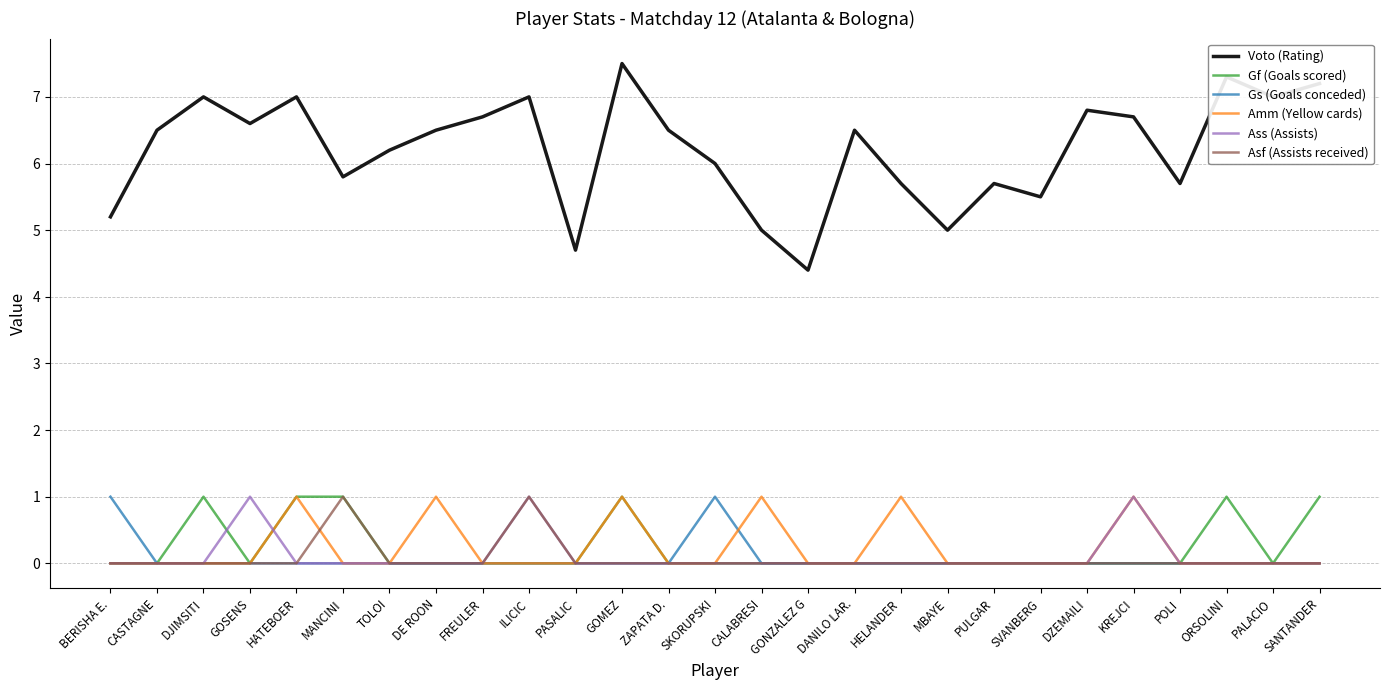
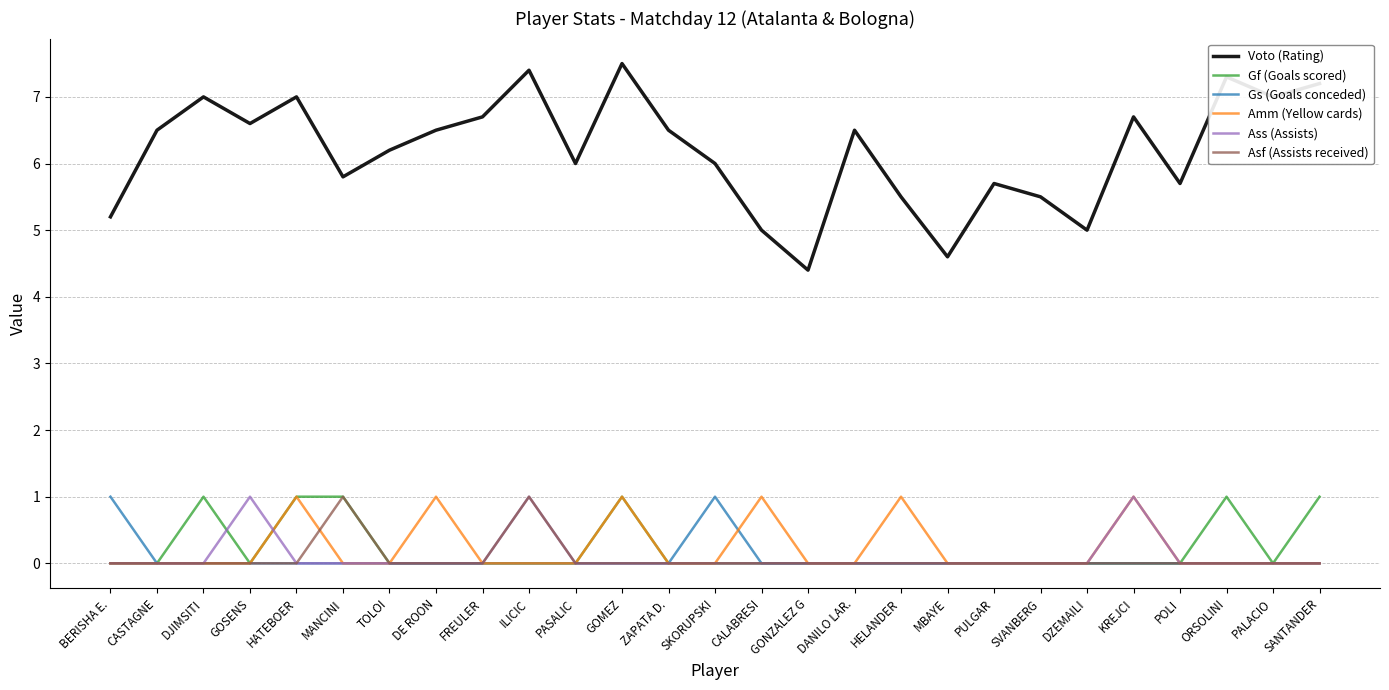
Voto (Rating), ILICIC: 7.0 -> 7.4
Voto (Rating), PASALIC: 4.7 -> 6.0
Voto (Rating), HELANDER: 5.7 -> 5.5
Voto (Rating), MBAYE: 5.0 -> 4.6
Voto (Rating), DZEMAILI: 6.8 -> 5.0
